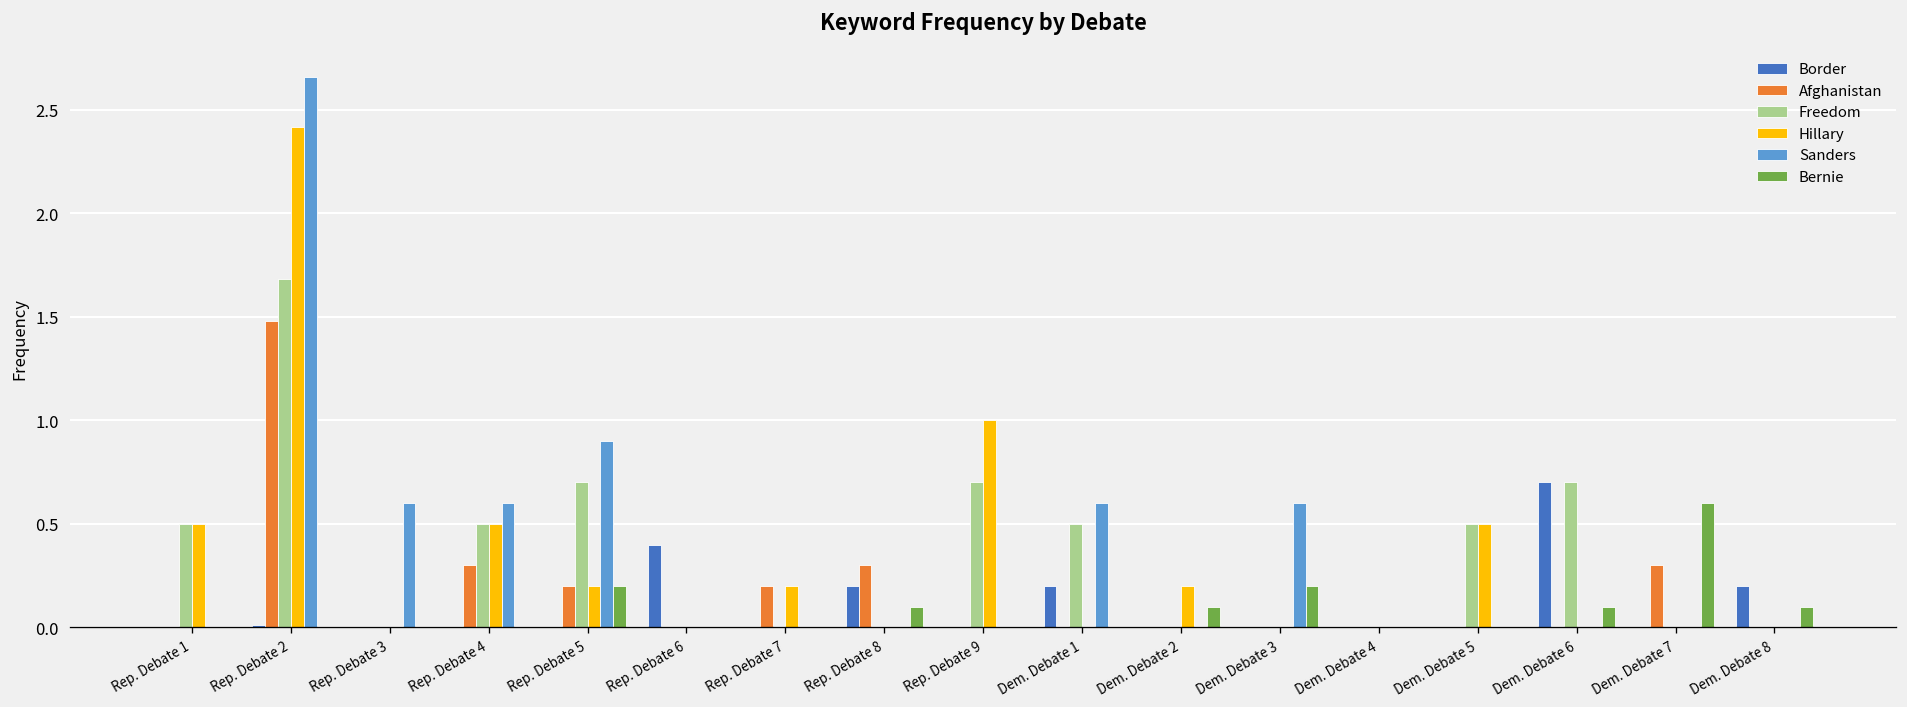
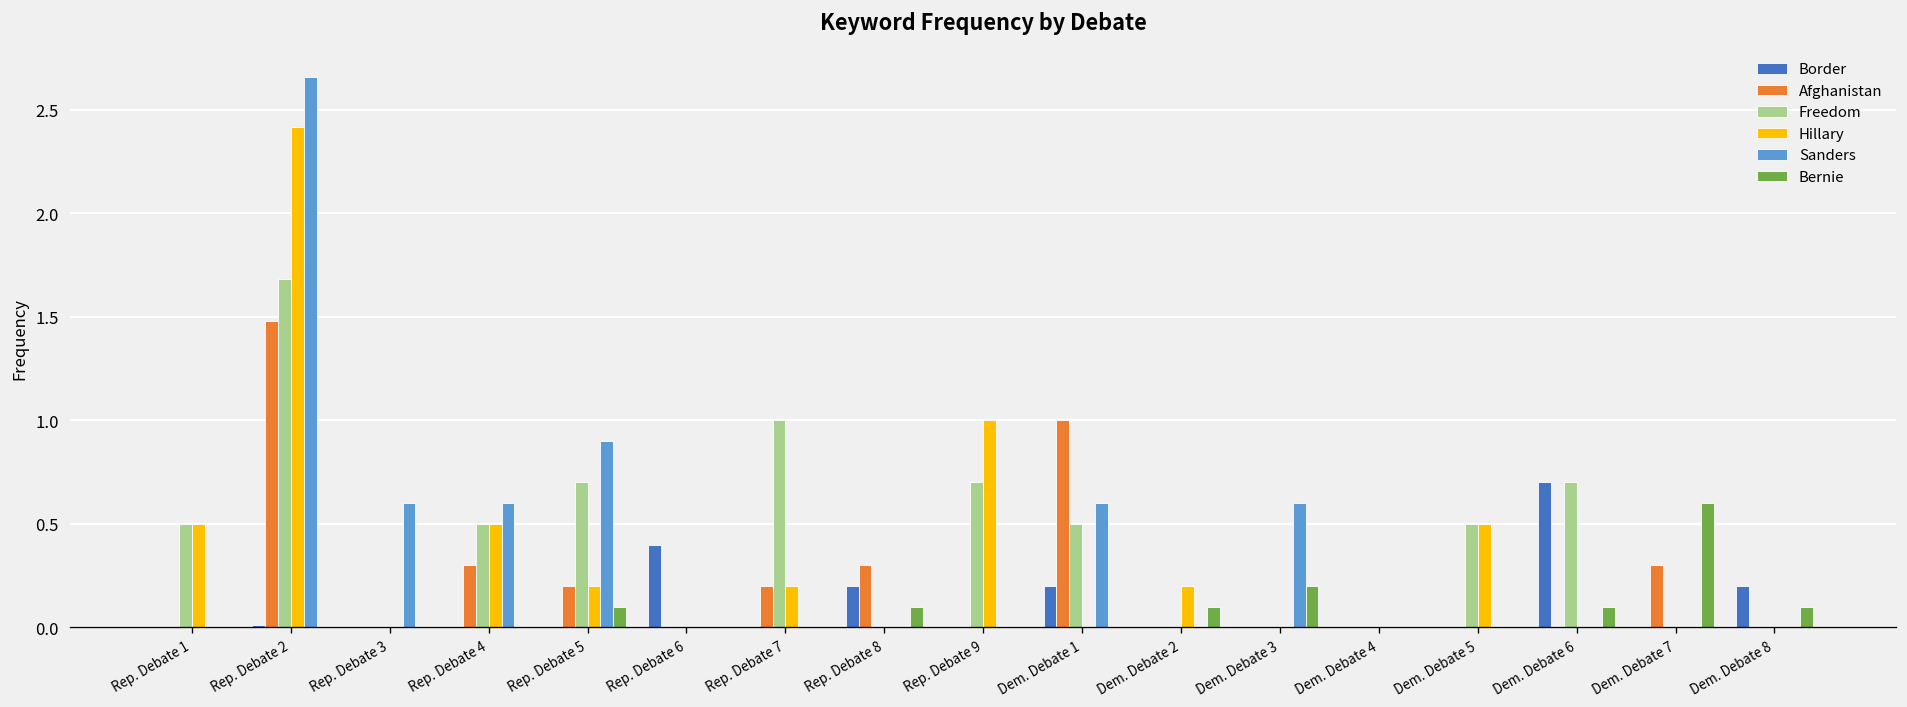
Bernie, Rep. Debate 5: 0.2 -> 0.1
Freedom, Rep. Debate 7: 0 -> 1
Afghanistan, Dem. Debate 1: 0 -> 1
